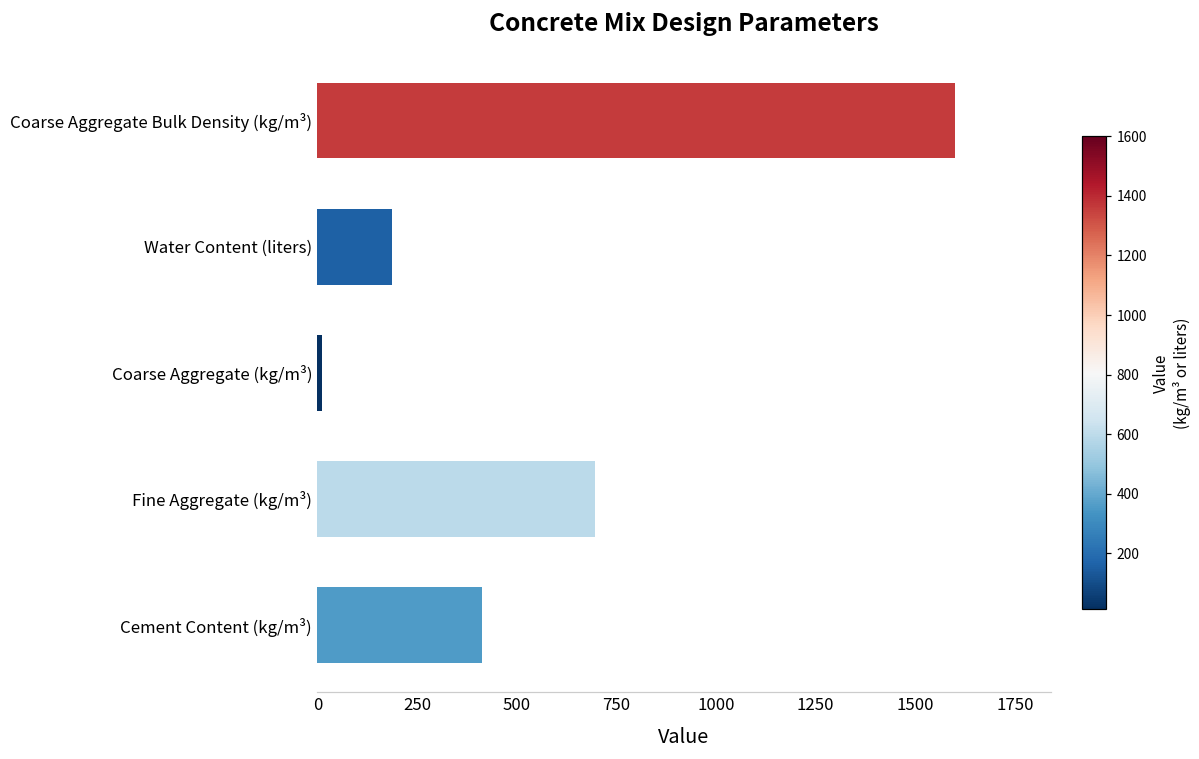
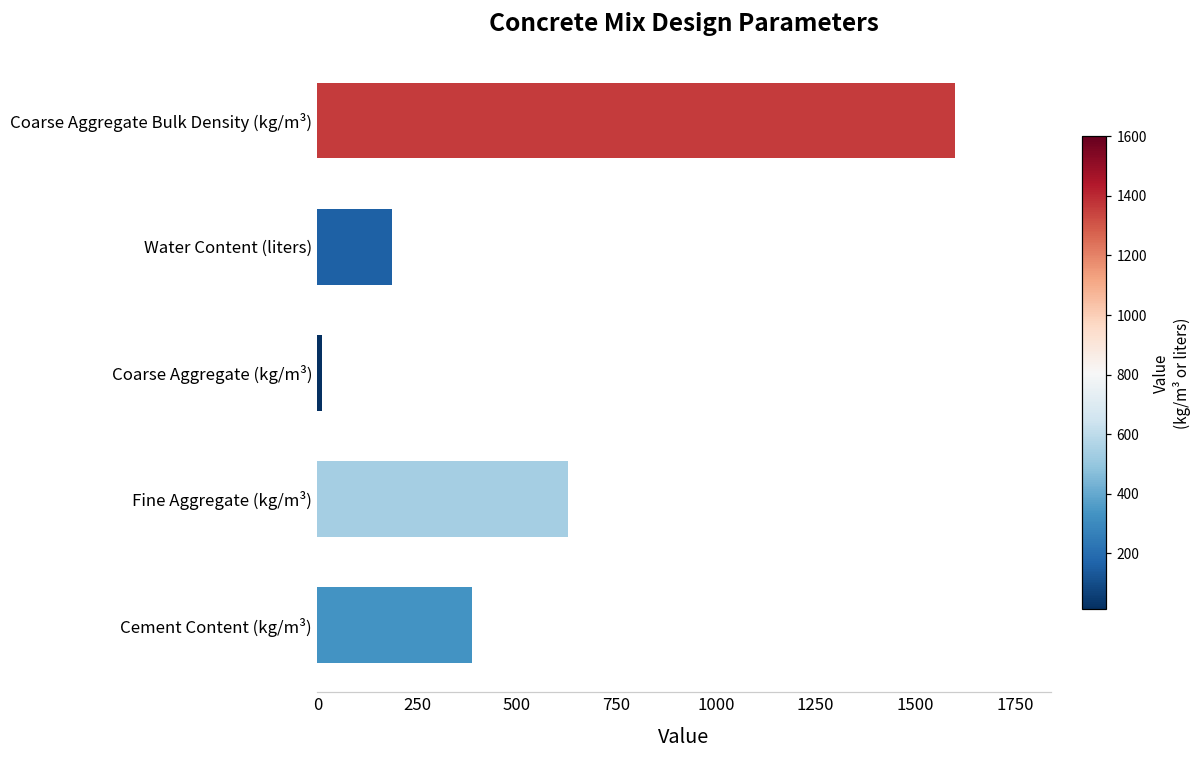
Fine Aggregate (kg/m³): 700 -> 630
Cement Content (kg/m³): 410 -> 390
